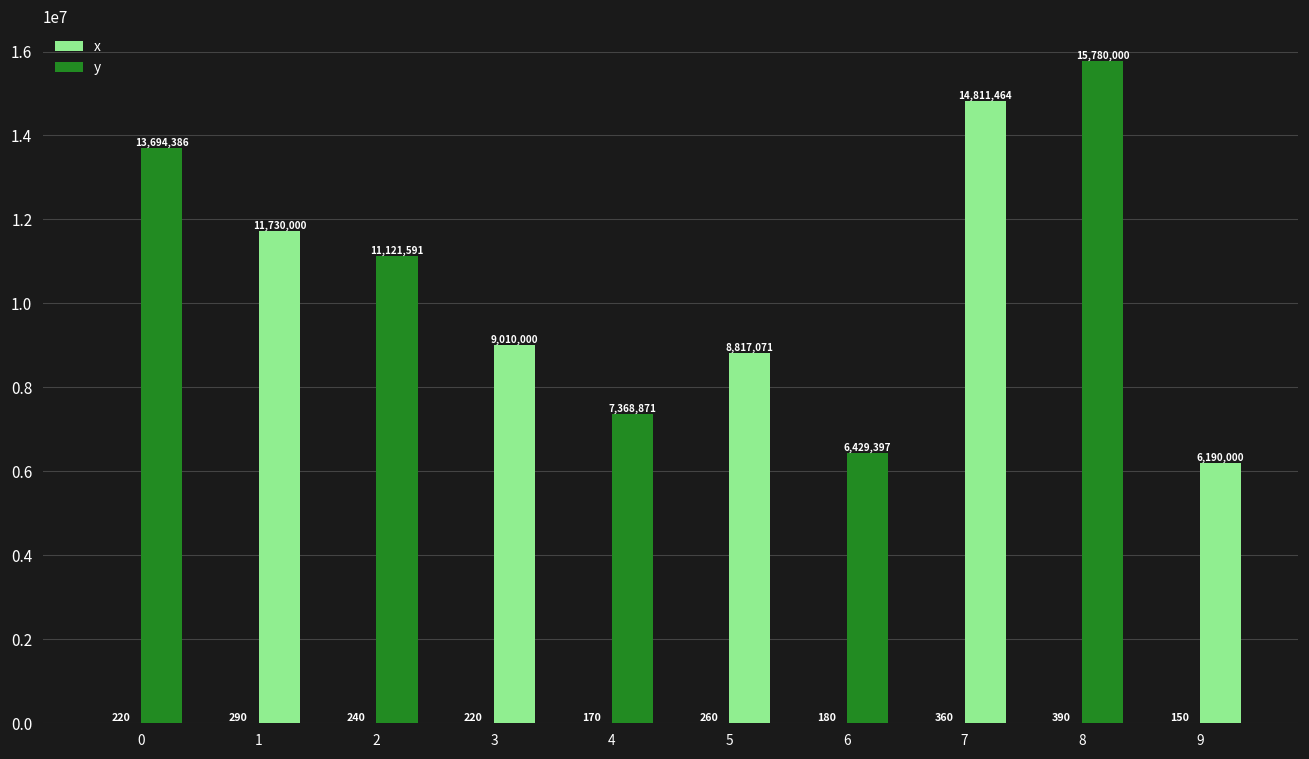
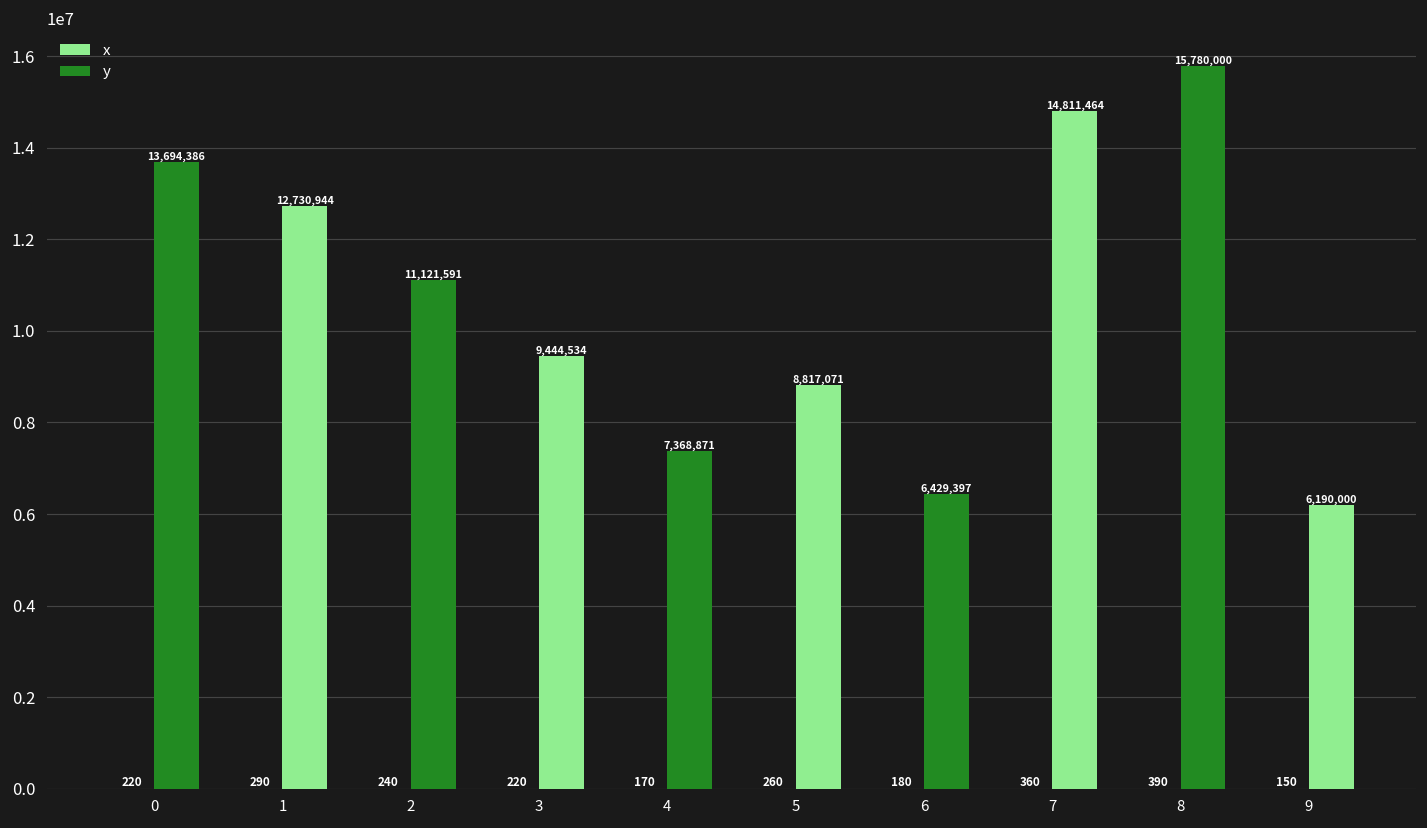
y, 1: 11,730,000 -> 12,730,944
y, 3: 9,010,000 -> 9,444,534
